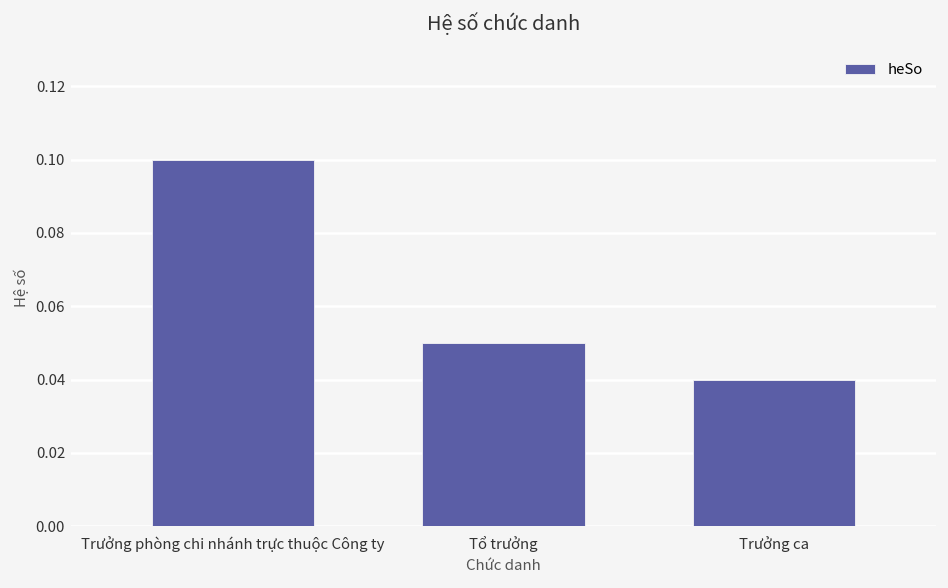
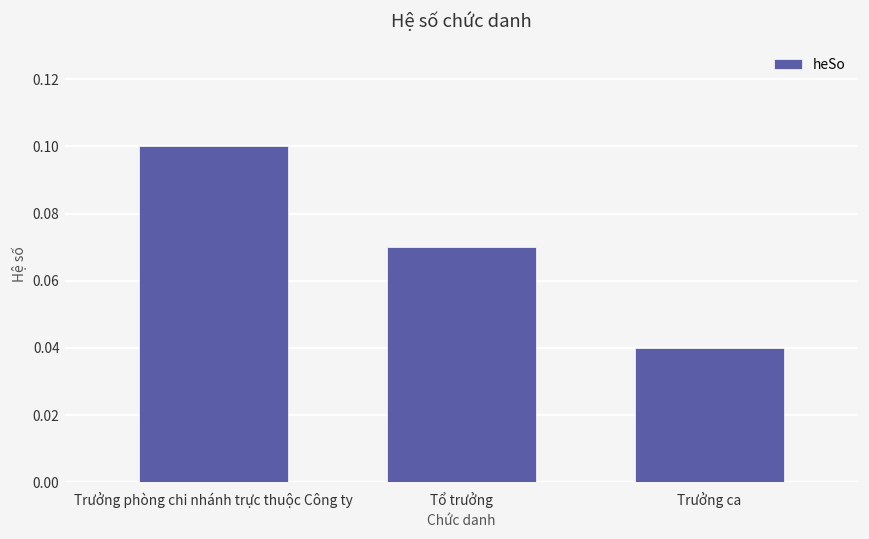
Tổ trưởng: 0.05 -> 0.07
